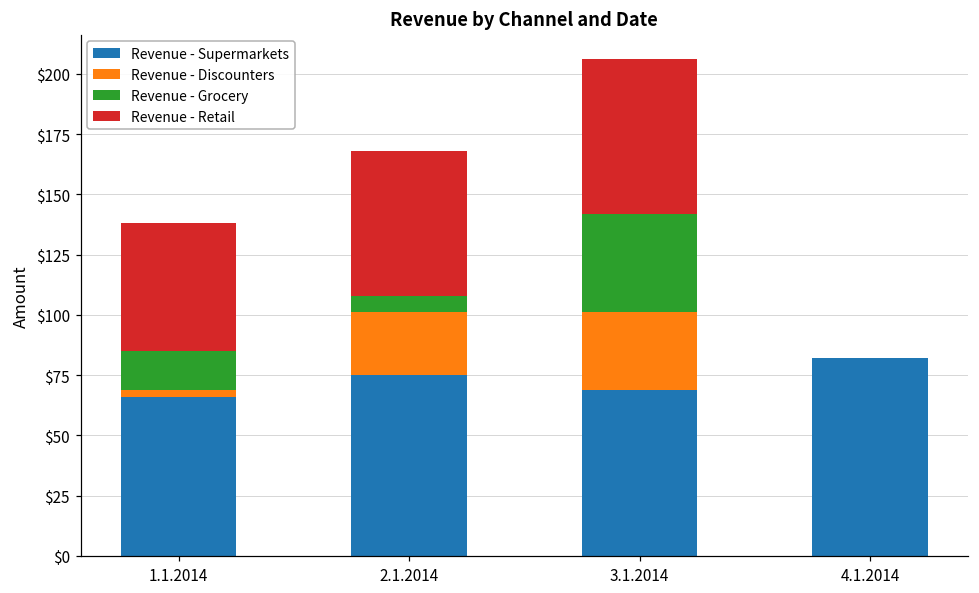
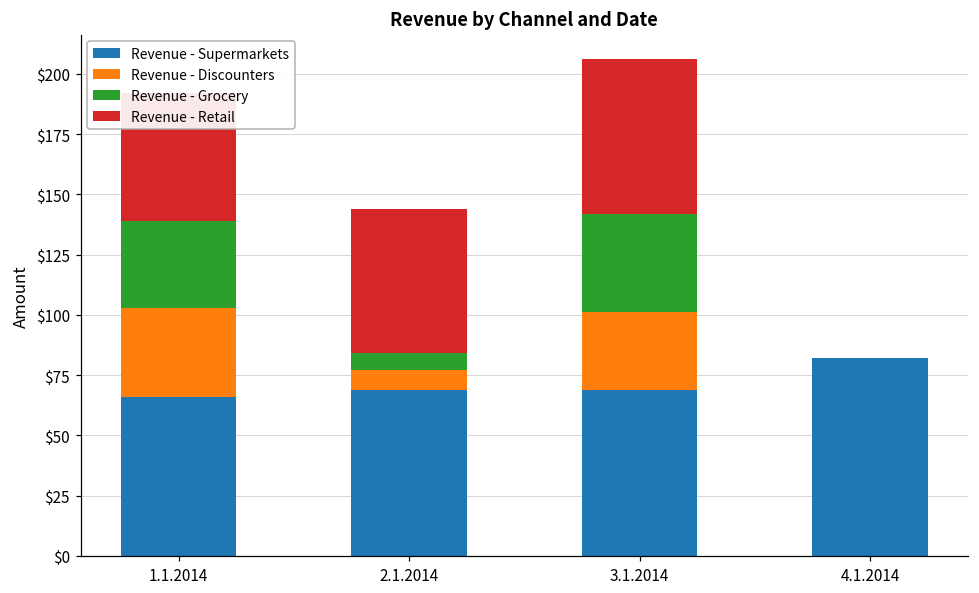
Revenue - Discounters, 1.1.2014: $3 -> $37
Revenue - Grocery, 1.1.2014: $16 -> $36
Revenue - Supermarkets, 2.1.2014: $75 -> $69
Revenue - Discounters, 2.1.2014: $26 -> $8
